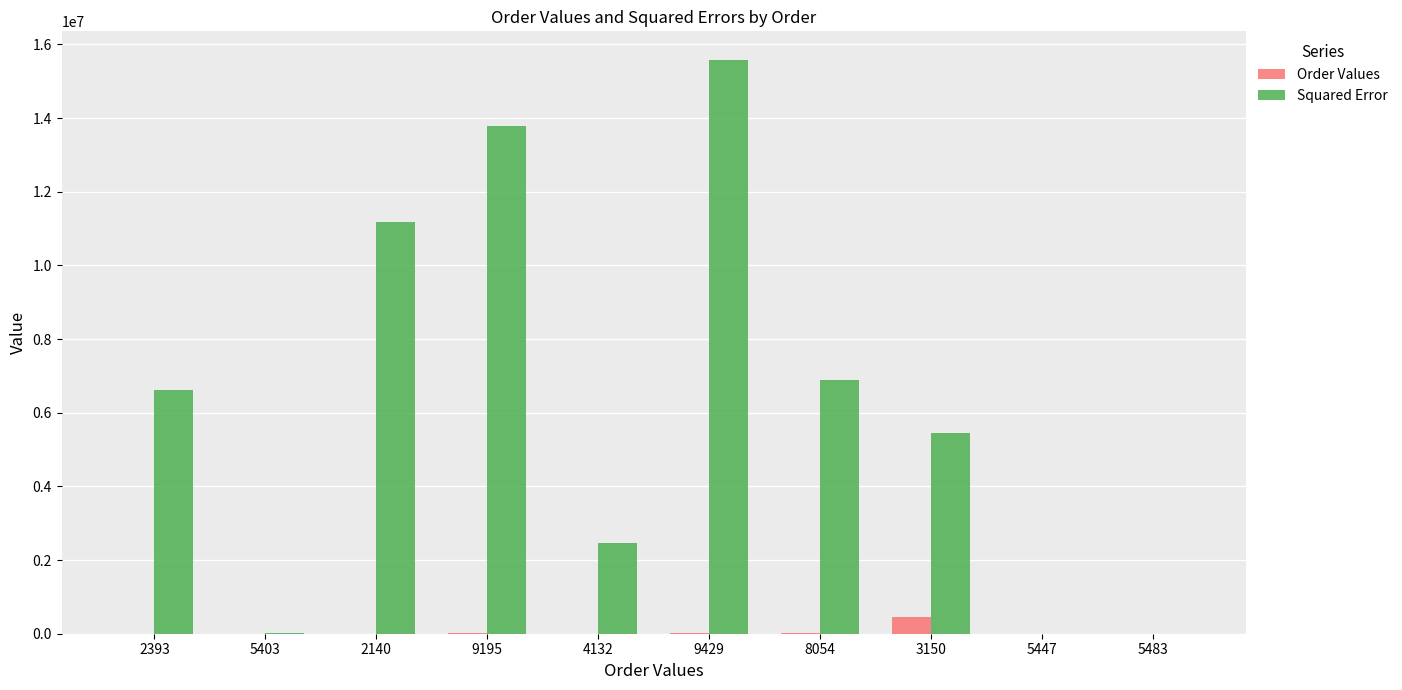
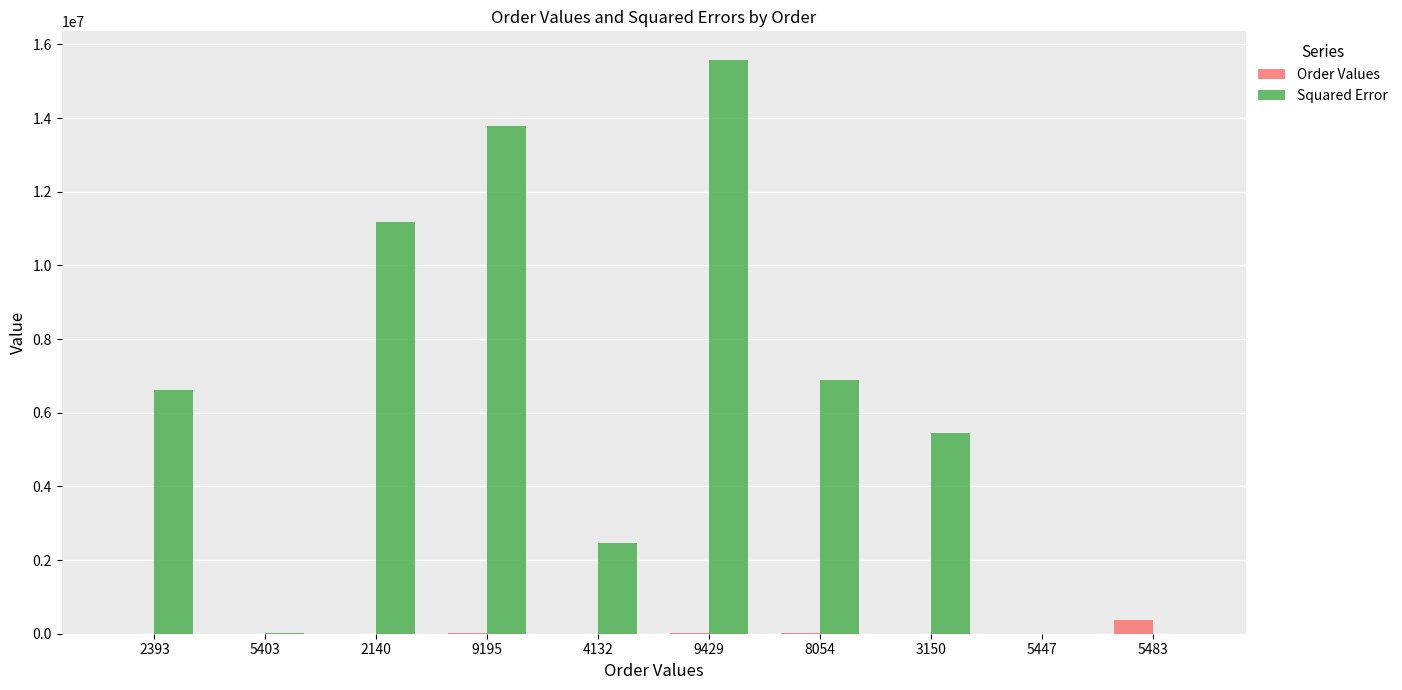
Order Values, 3150: 500000 -> 0
Order Values, 5483: 0 -> 400000
